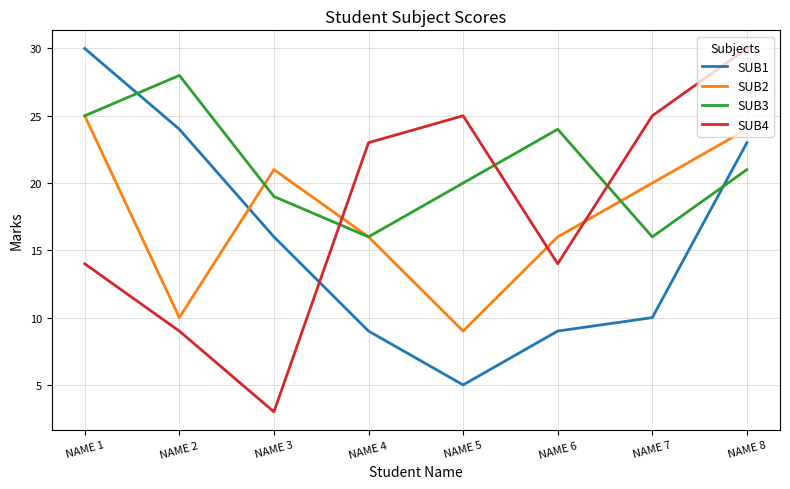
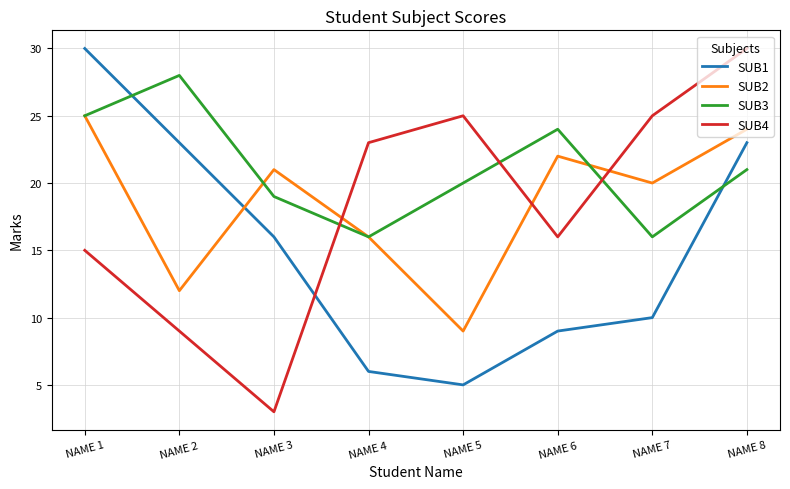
SUB4, NAME 1: 14 -> 15
SUB1, NAME 2: 24 -> 23
SUB2, NAME 2: 10 -> 12
SUB1, NAME 4: 9 -> 6
SUB2, NAME 6: 16 -> 22
SUB4, NAME 6: 14 -> 16
